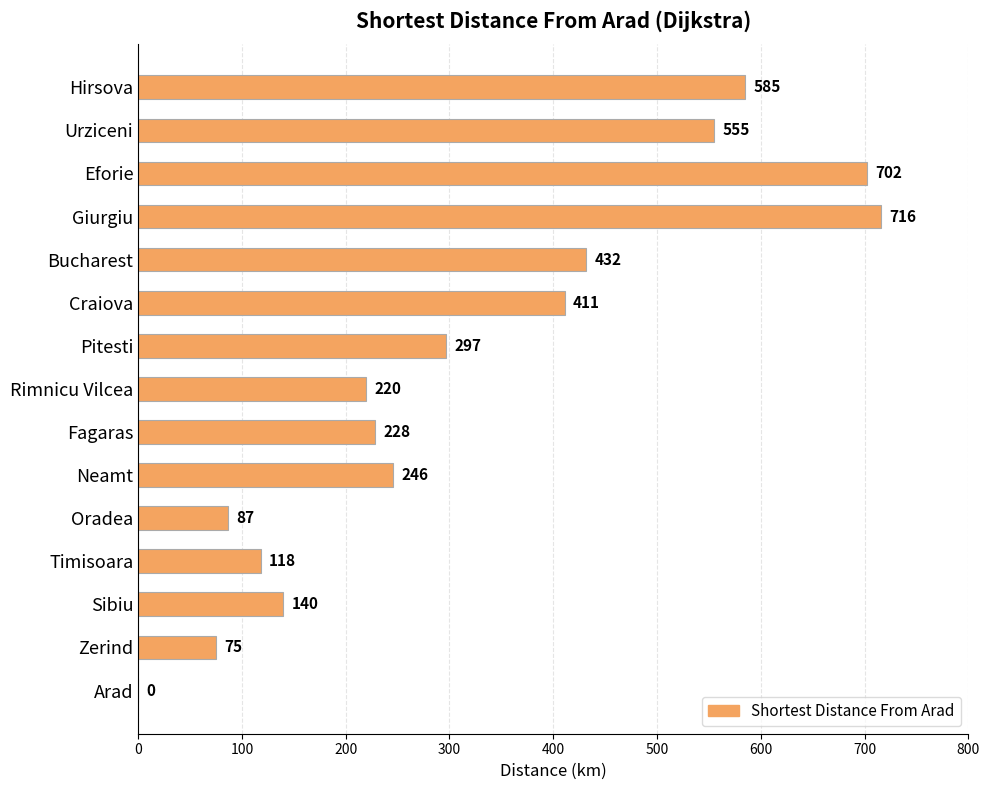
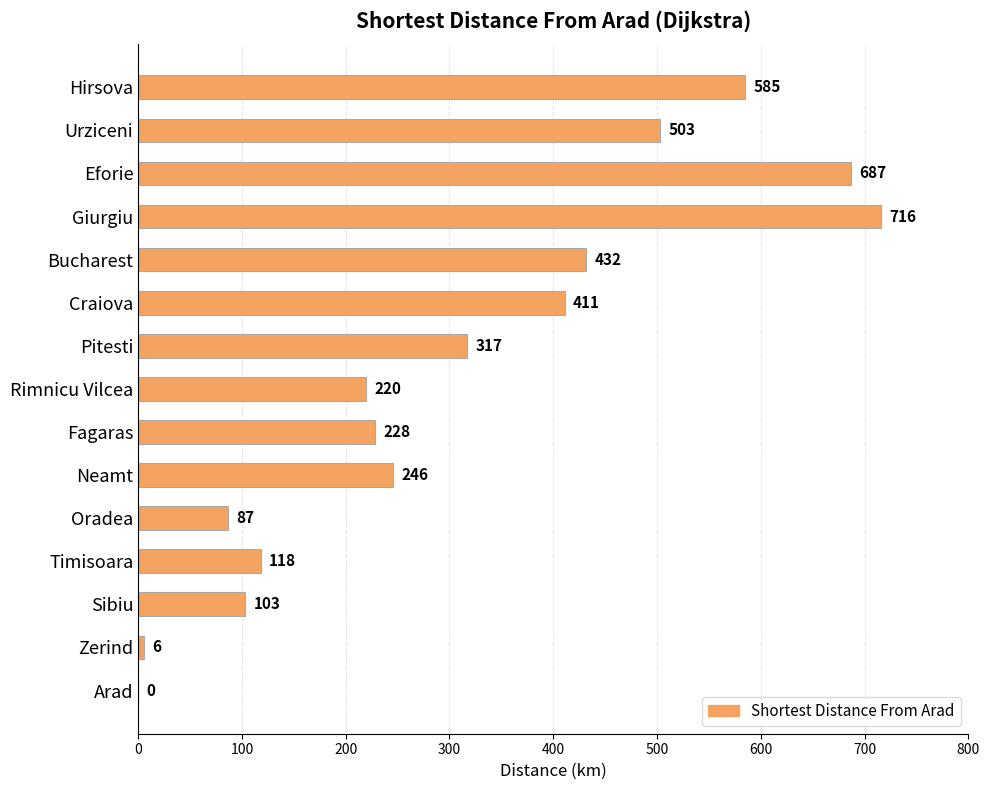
Urziceni: 555 -> 503
Eforie: 702 -> 687
Pitesti: 297 -> 317
Sibiu: 140 -> 103
Zerind: 75 -> 6
